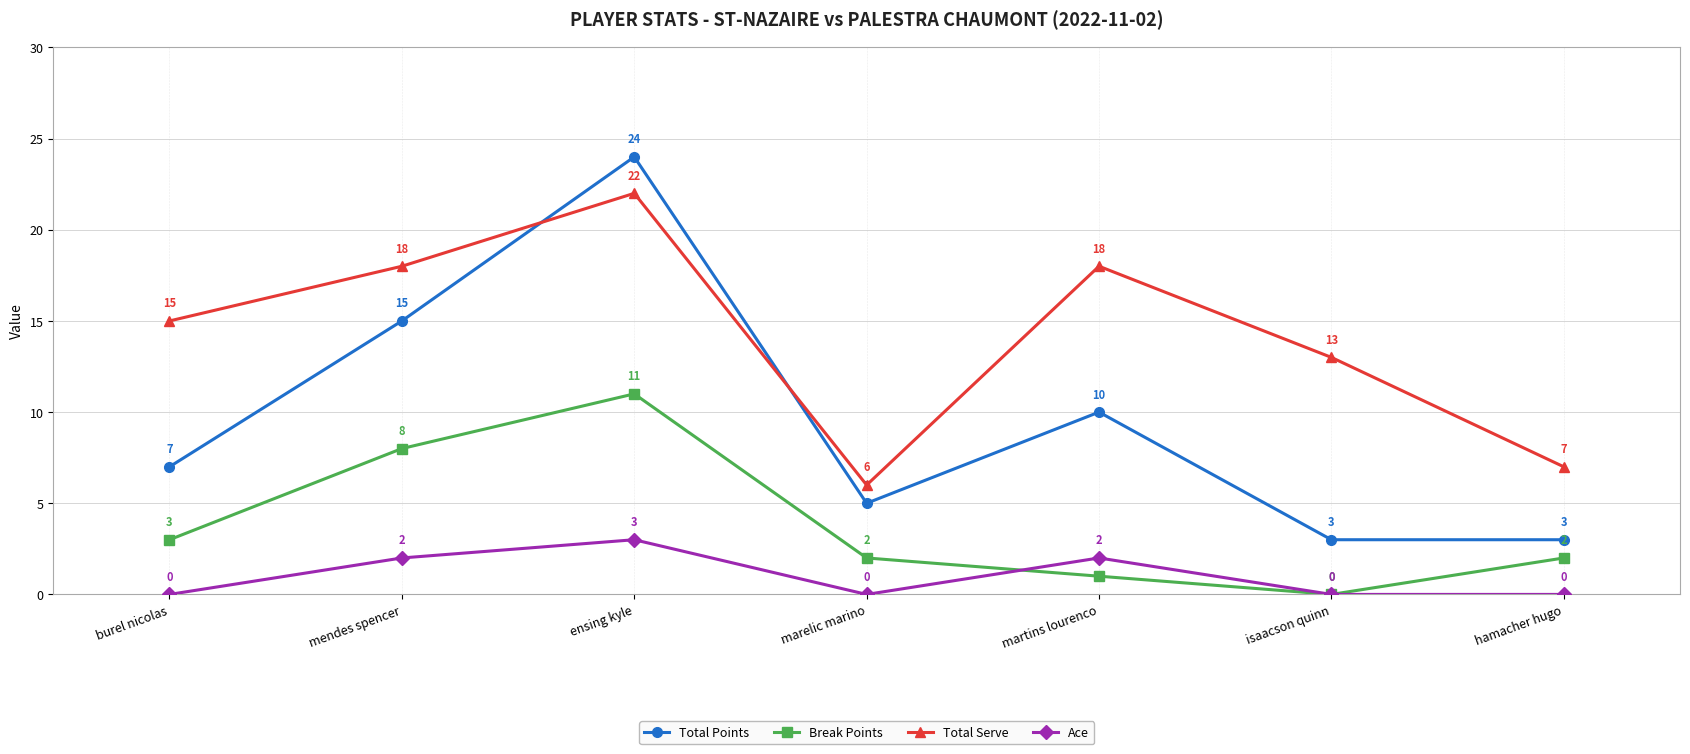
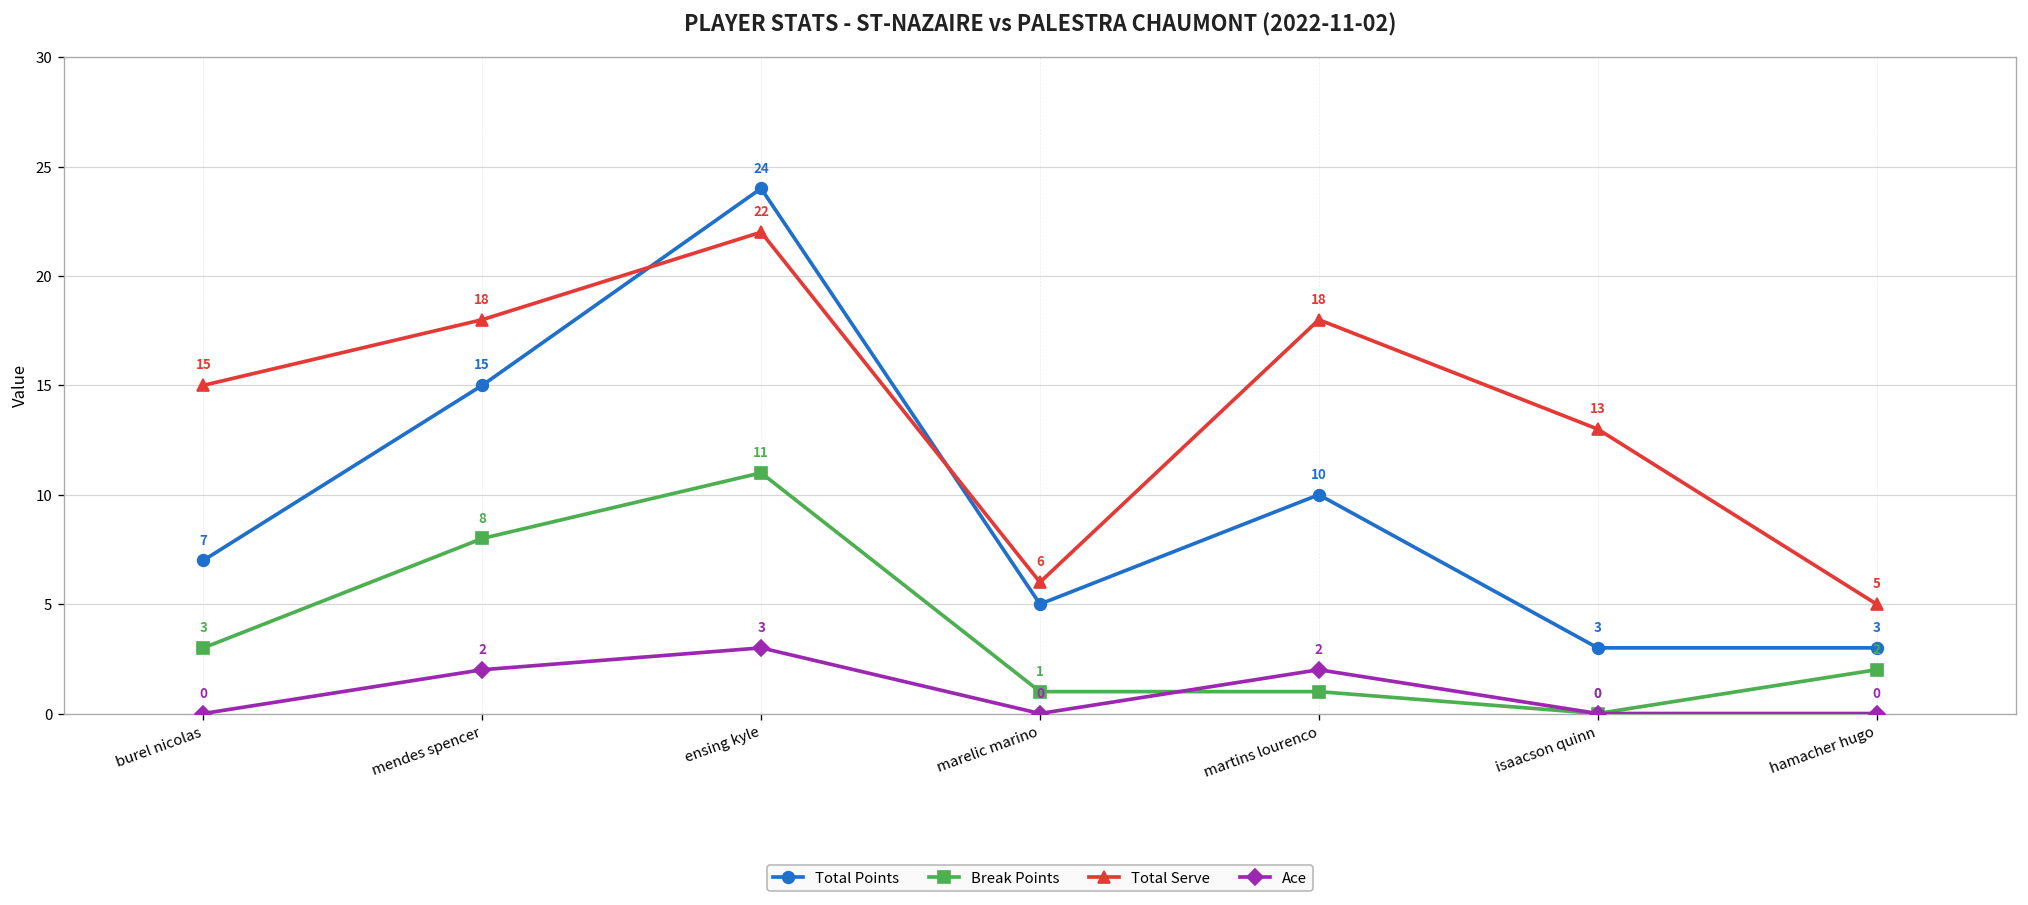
Break Points, marelic marino: 2 -> 1
Total Serve, hamacher hugo: 7 -> 5
